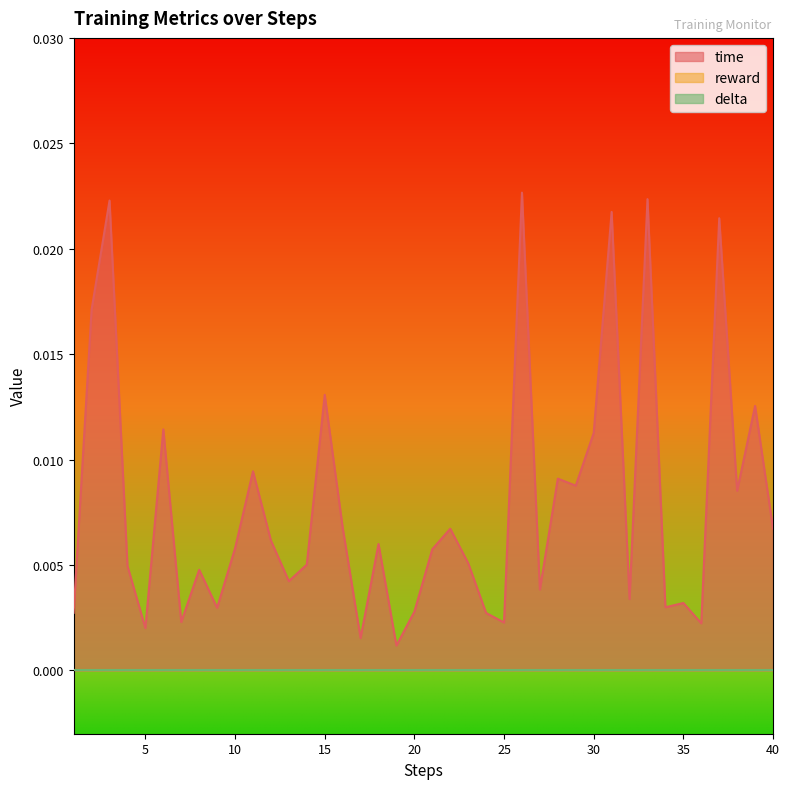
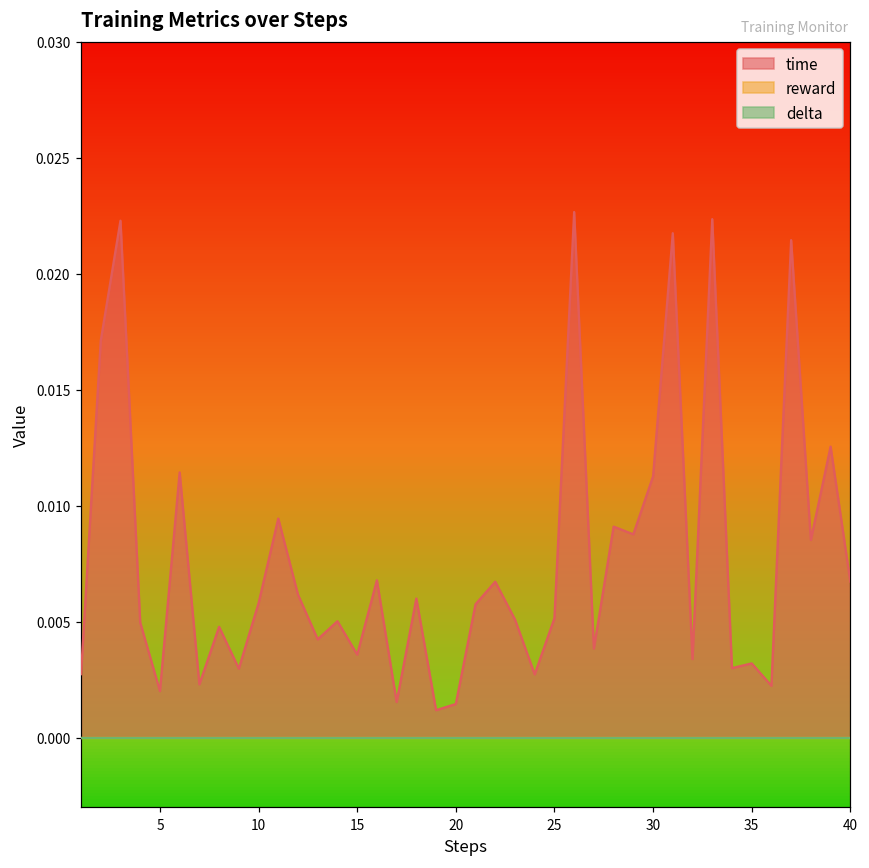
time, 15: 0.0131 -> 0.0036
time, 20: 0.0028 -> 0.0014
time, 25: 0.0023 -> 0.0051
